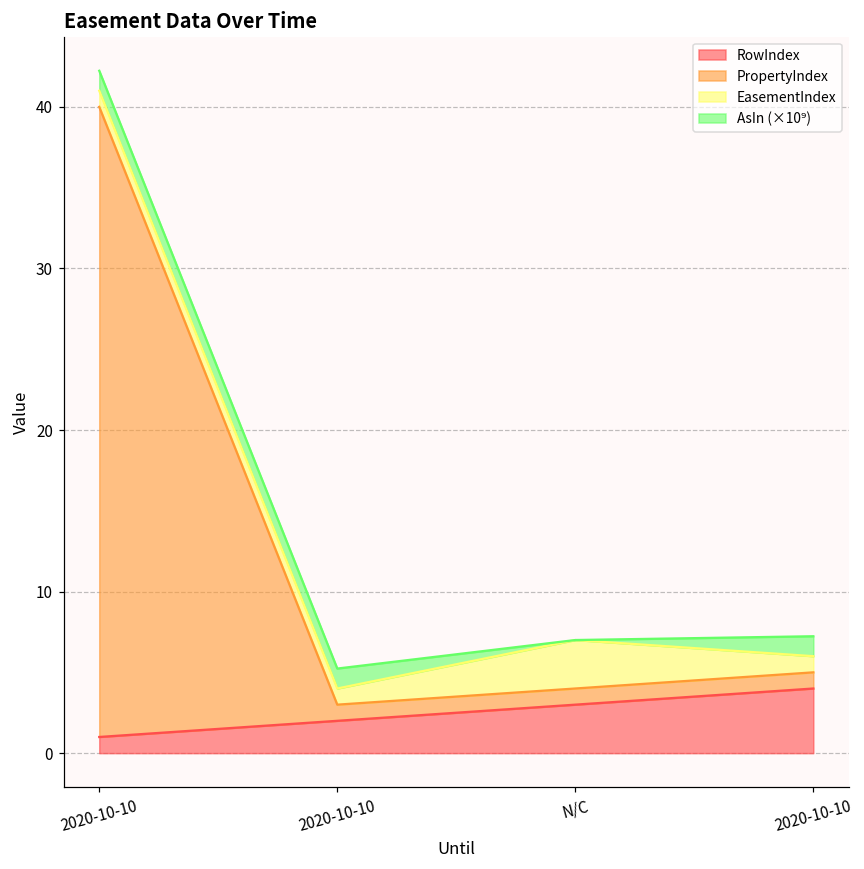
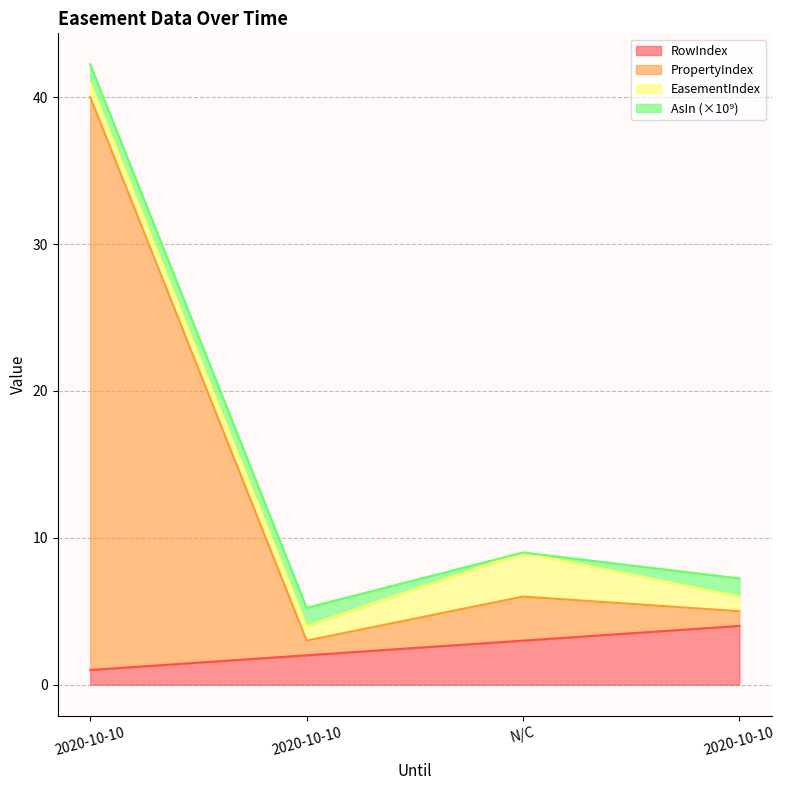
PropertyIndex, N/C: 1 -> 3
